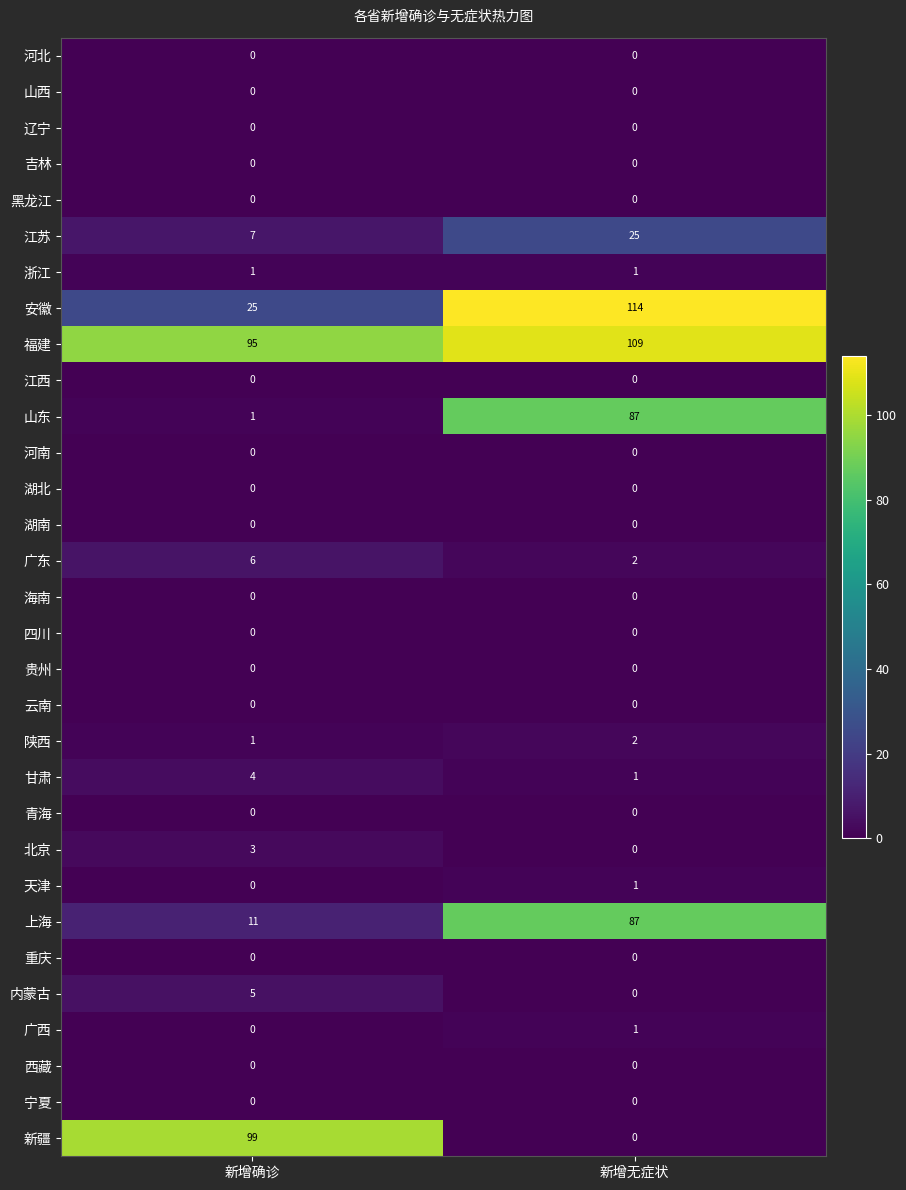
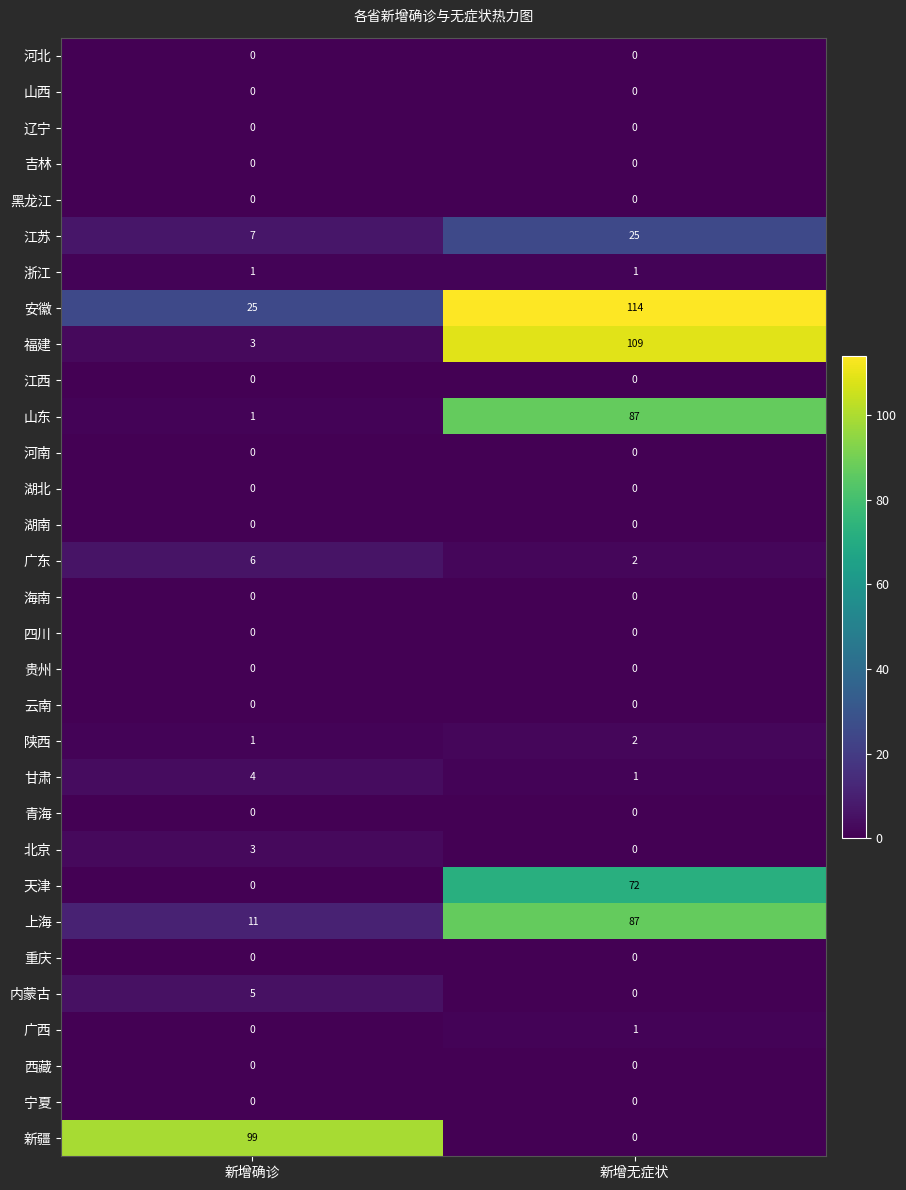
福建, 新增确诊: 95 -> 3
天津, 新增无症状: 1 -> 72
